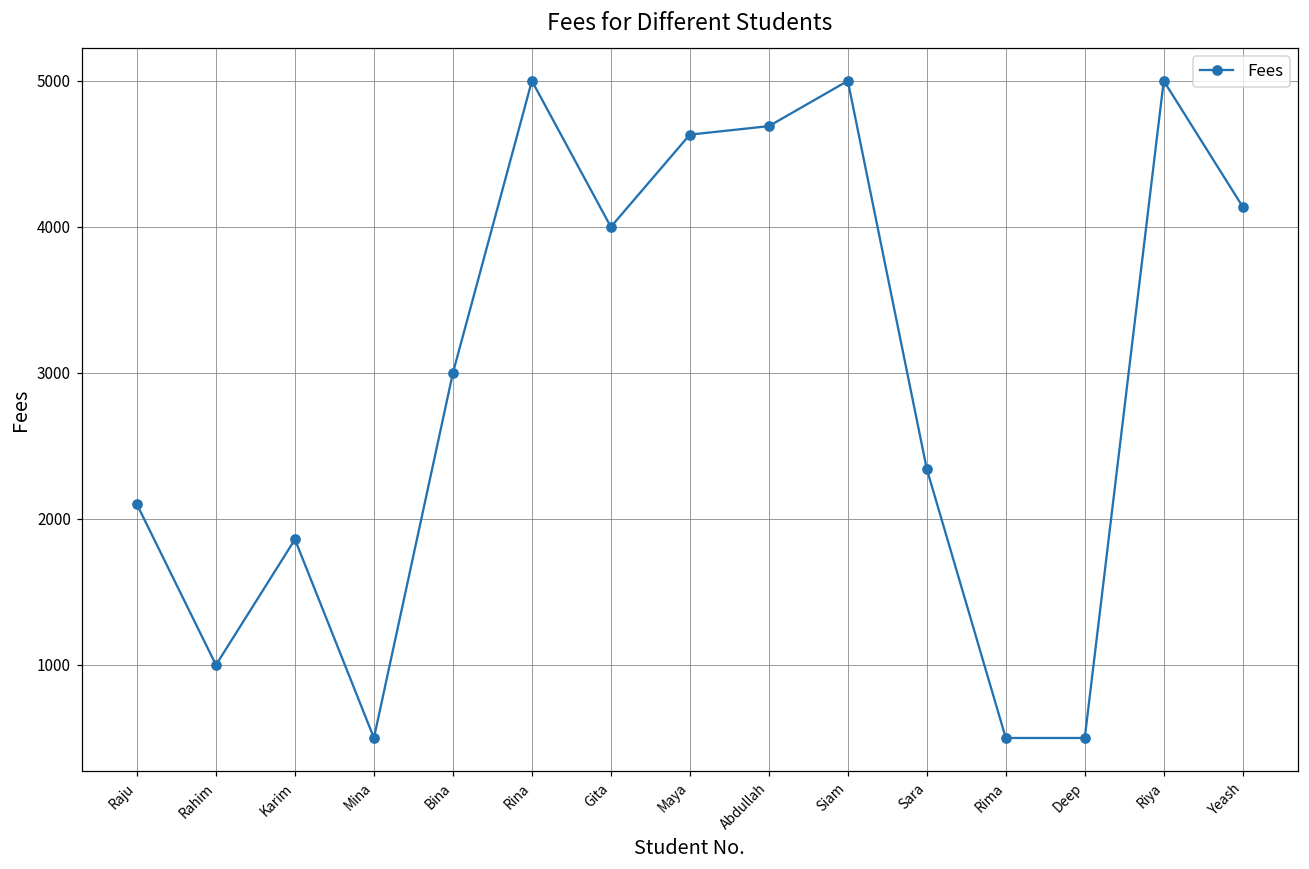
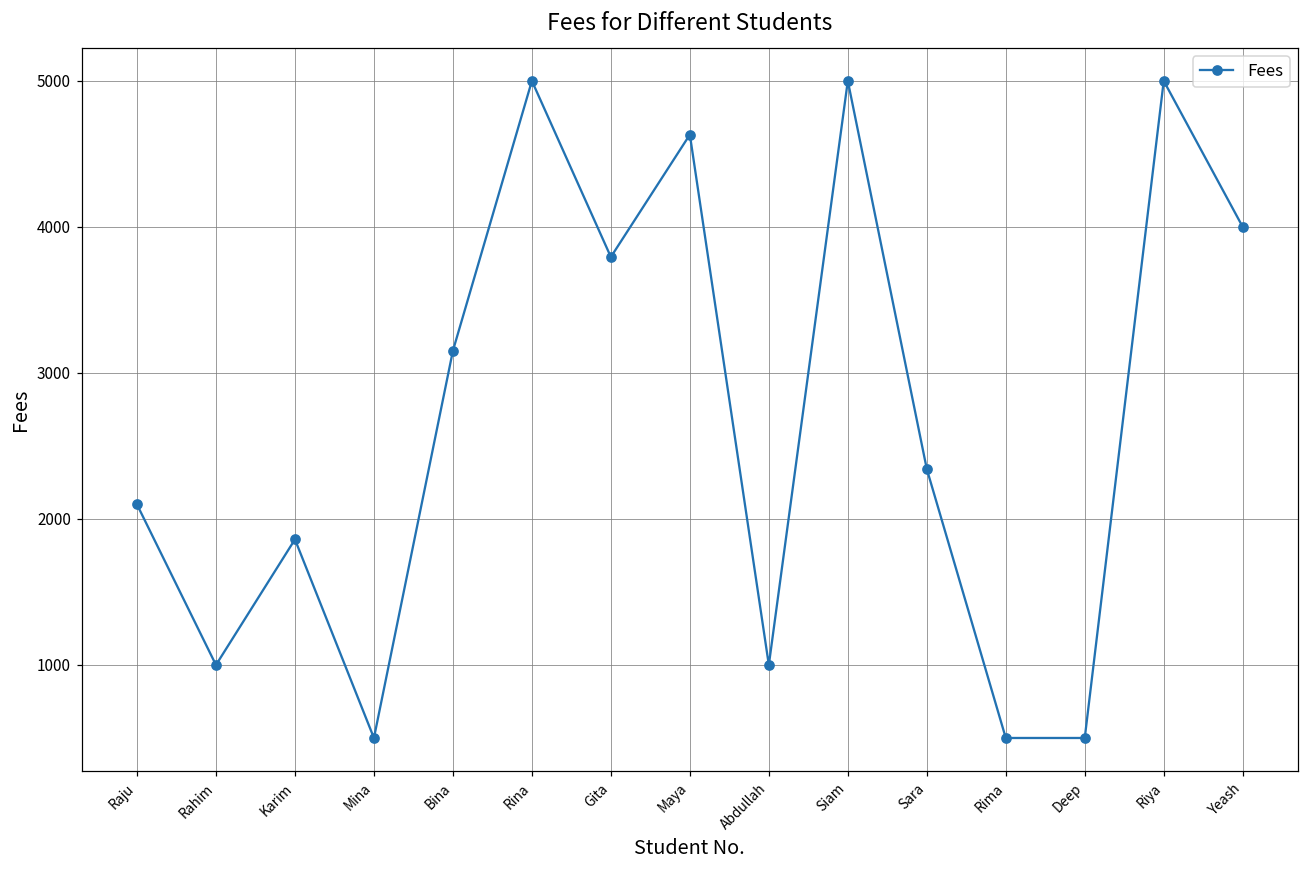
Bina: 3000 -> 3150
Gita: 4000 -> 3790
Abdullah: 4690 -> 1000
Yeash: 4140 -> 4000
